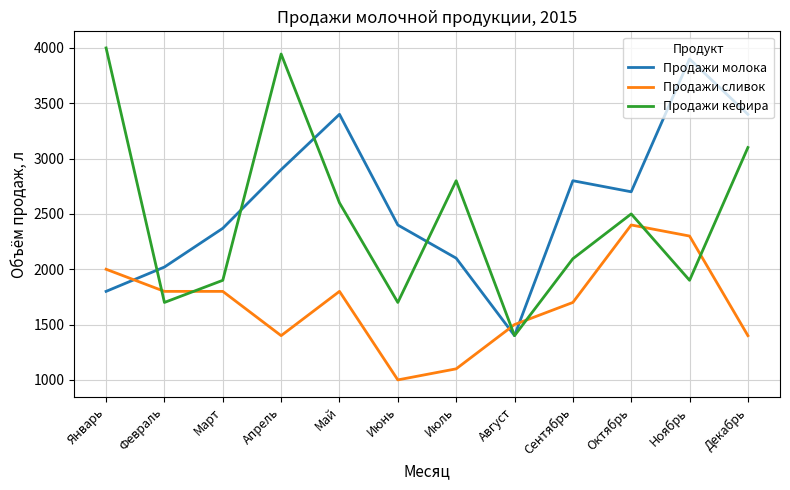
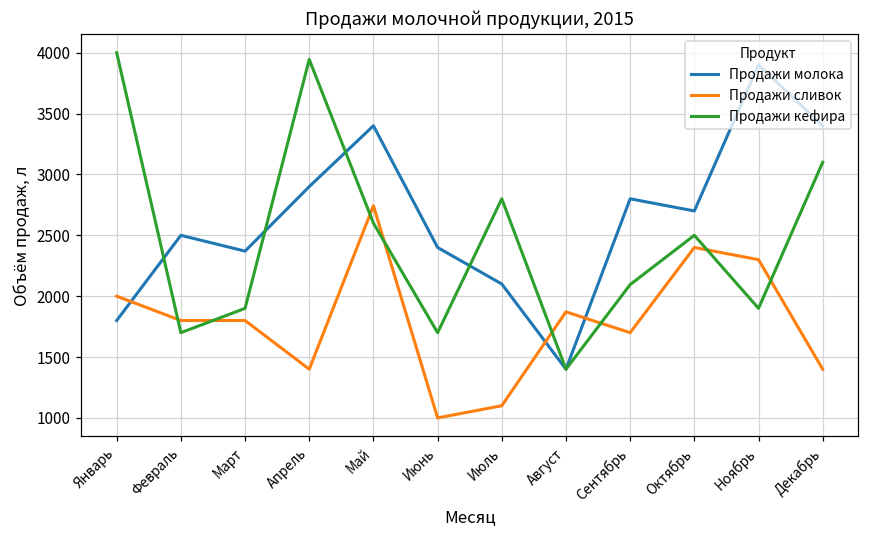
Продажи молока, Февраль: 2020 -> 2500
Продажи сливок, Май: 1800 -> 2740
Продажи сливок, Август: 1500 -> 1870
